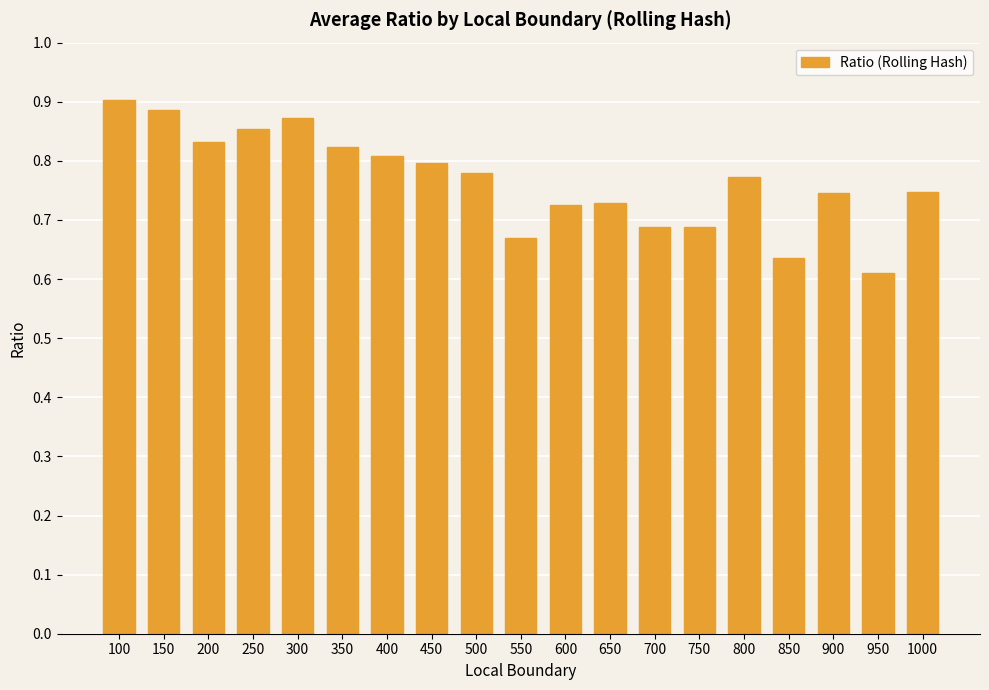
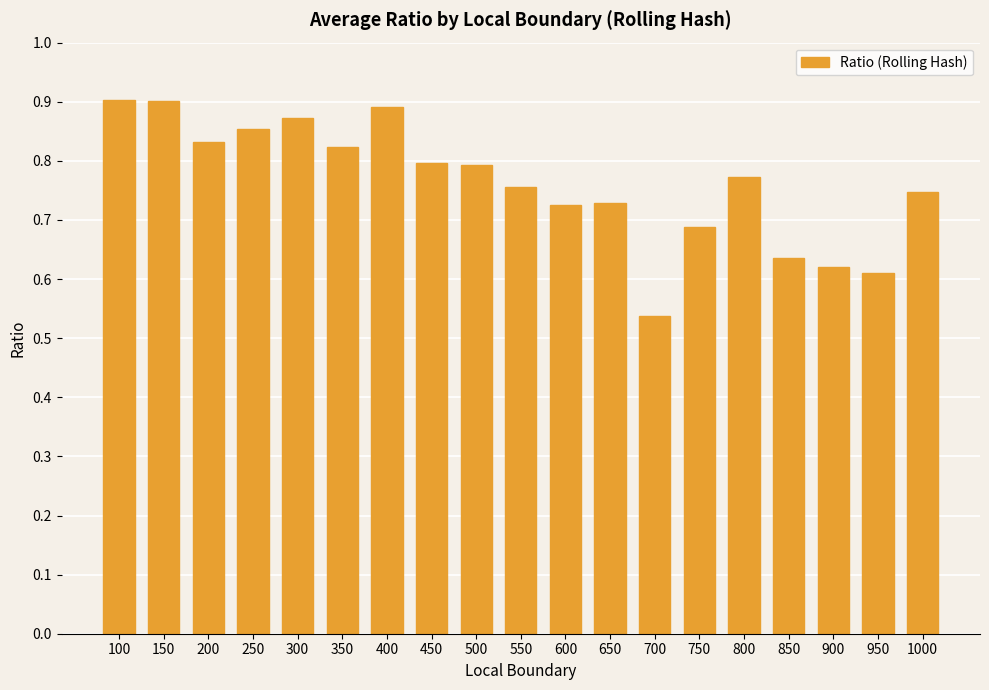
150: 0.89 -> 0.90
400: 0.81 -> 0.89
500: 0.78 -> 0.79
550: 0.67 -> 0.75
700: 0.69 -> 0.54
900: 0.75 -> 0.62
